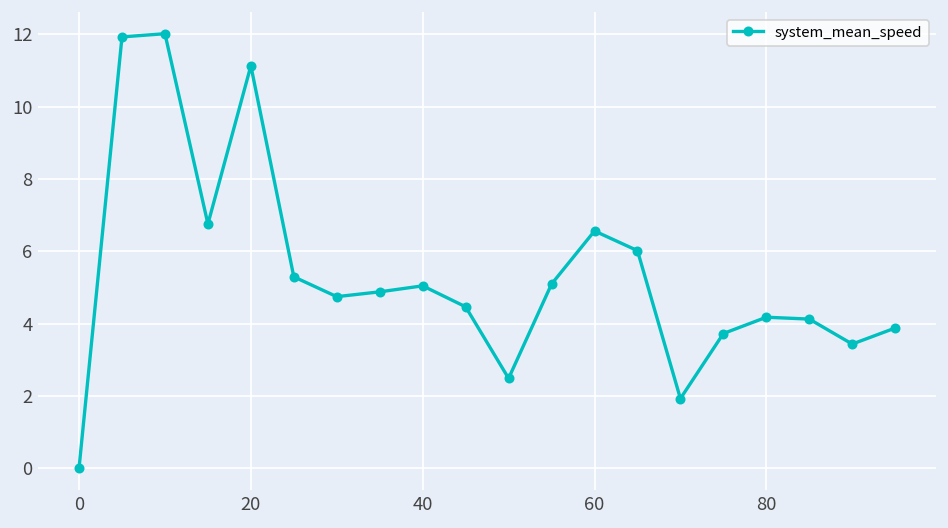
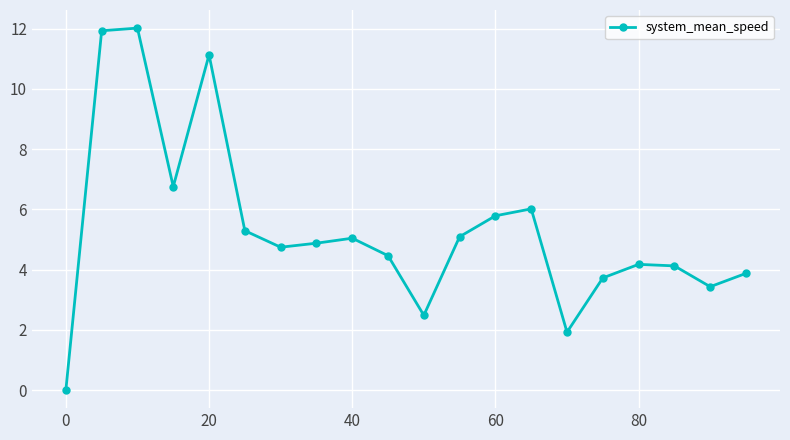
60: 6.6 -> 5.8
